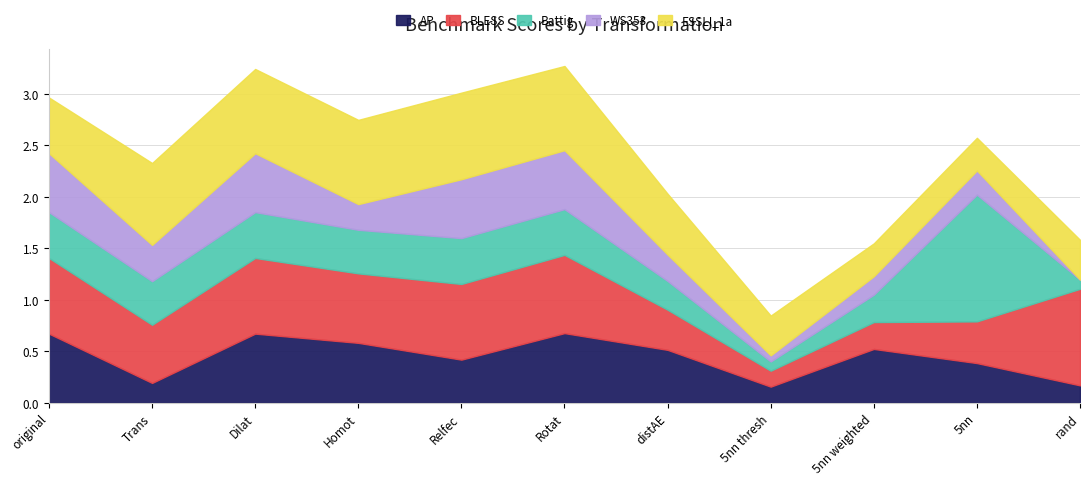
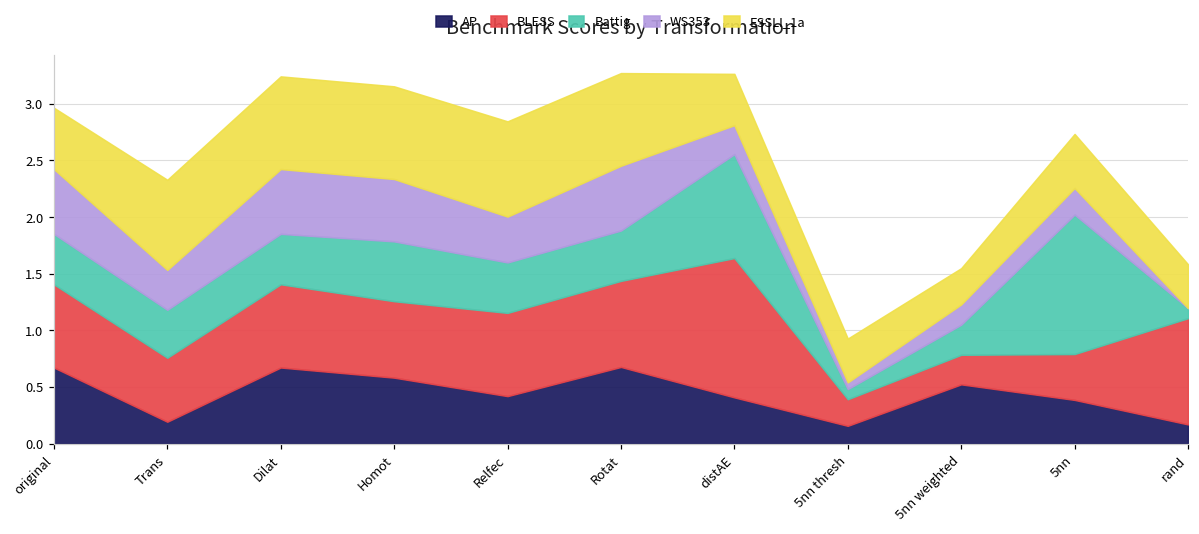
Battig, Homot: 0.42 -> 0.53
WS353, Homot: 0.25 -> 0.55
WS353, Relfec: 0.57 -> 0.40
AP, distAE: 0.51 -> 0.41
BLESS, distAE: 0.39 -> 1.23
Battig, distAE: 0.28 -> 0.92
ESSLI_1a, distAE: 0.59 -> 0.45
BLESS, 5nn thresh: 0.15 -> 0.24
ESSLI_1a, 5nn: 0.32 -> 0.48
